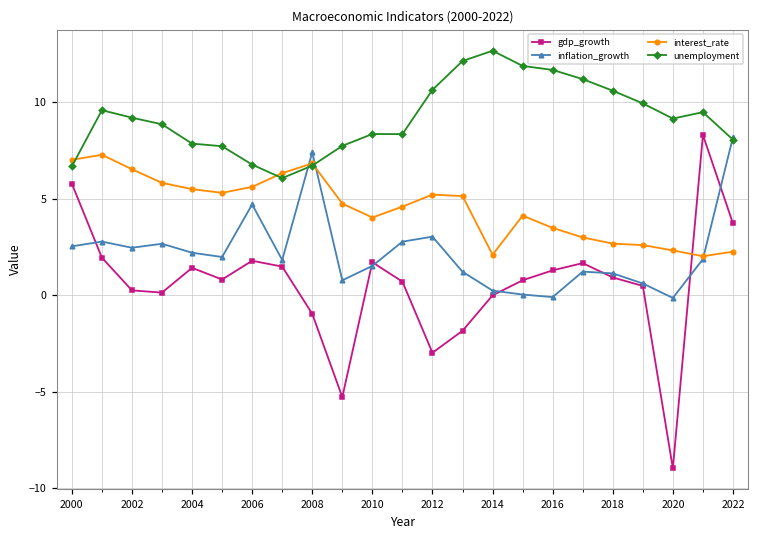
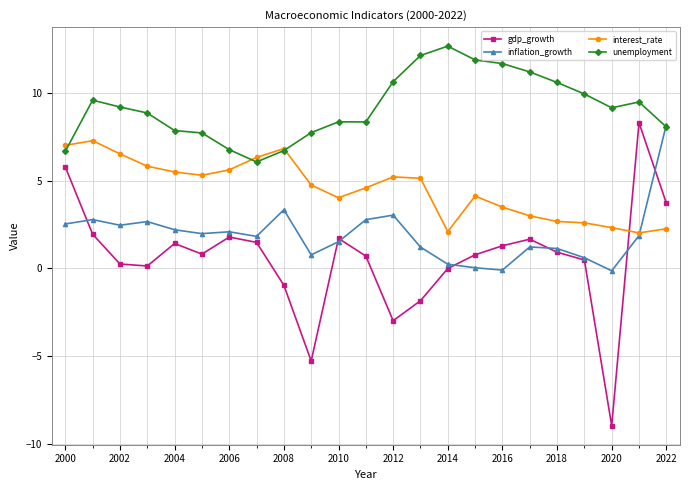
inflation_growth, 2006: 4.7 -> 2.1
inflation_growth, 2008: 7.4 -> 3.3
